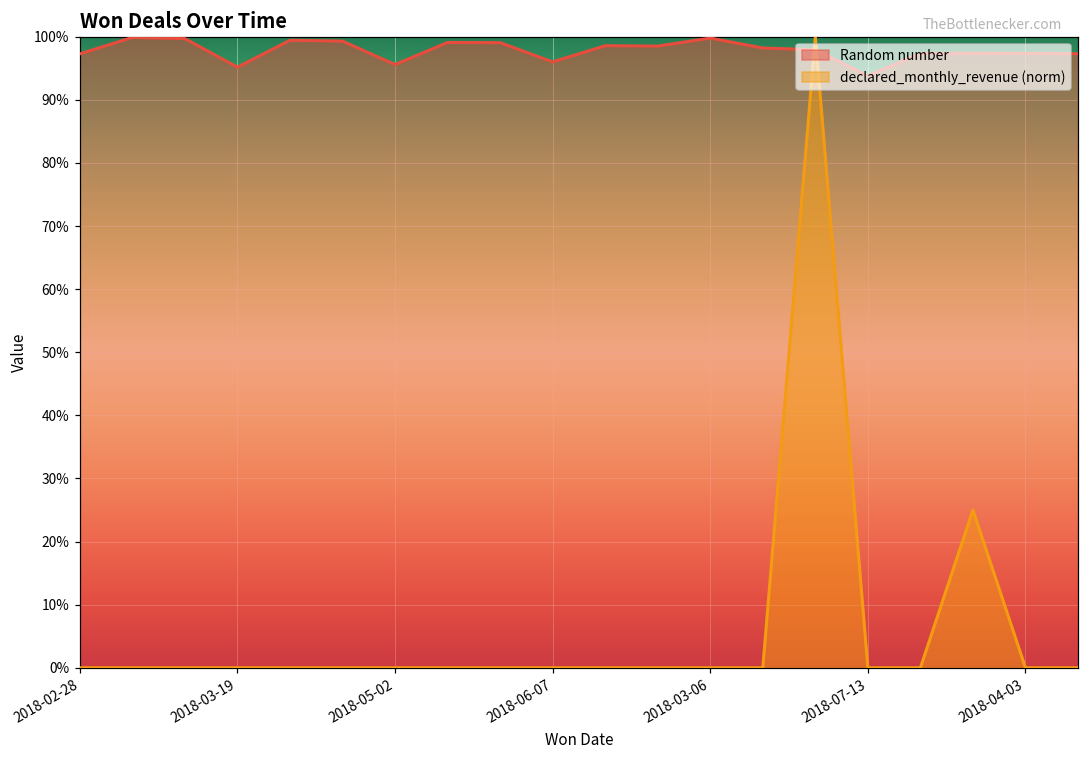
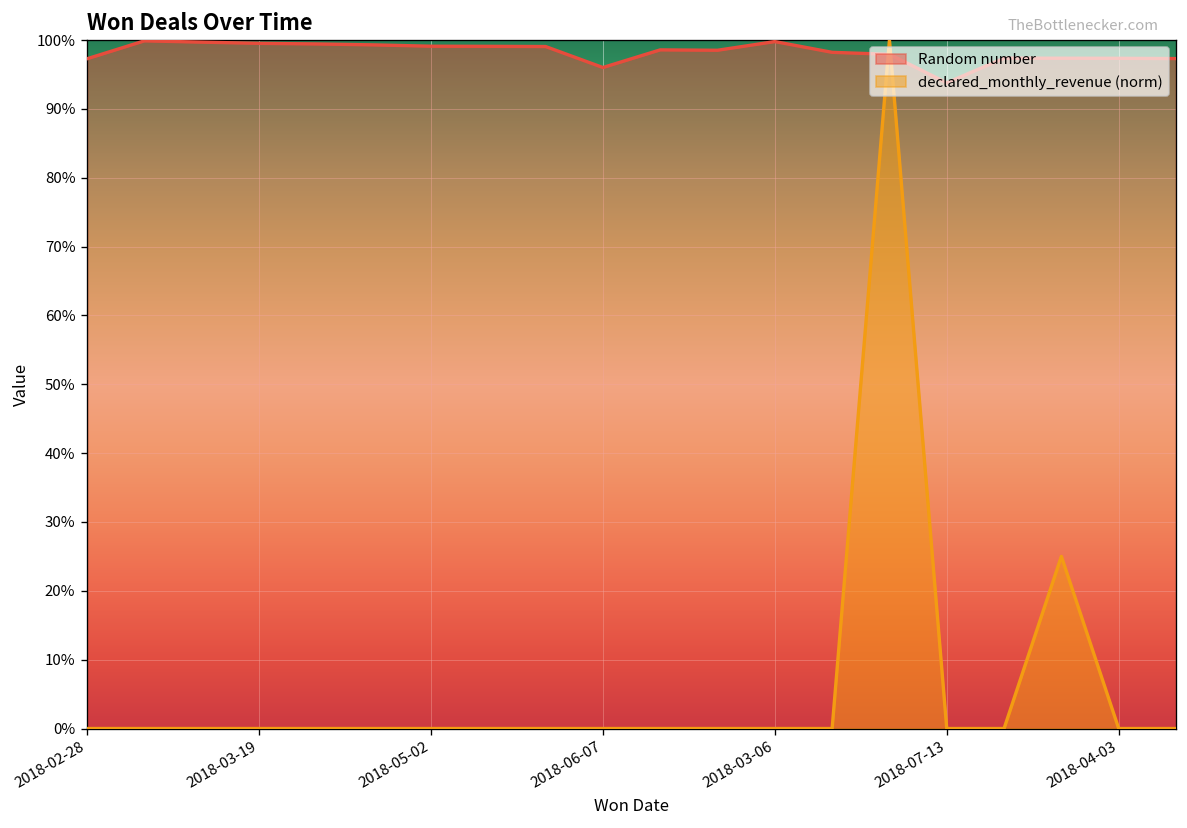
Random number, 2018-03-19: 95% -> 100%
Random number, 2018-05-02: 96% -> 99%
